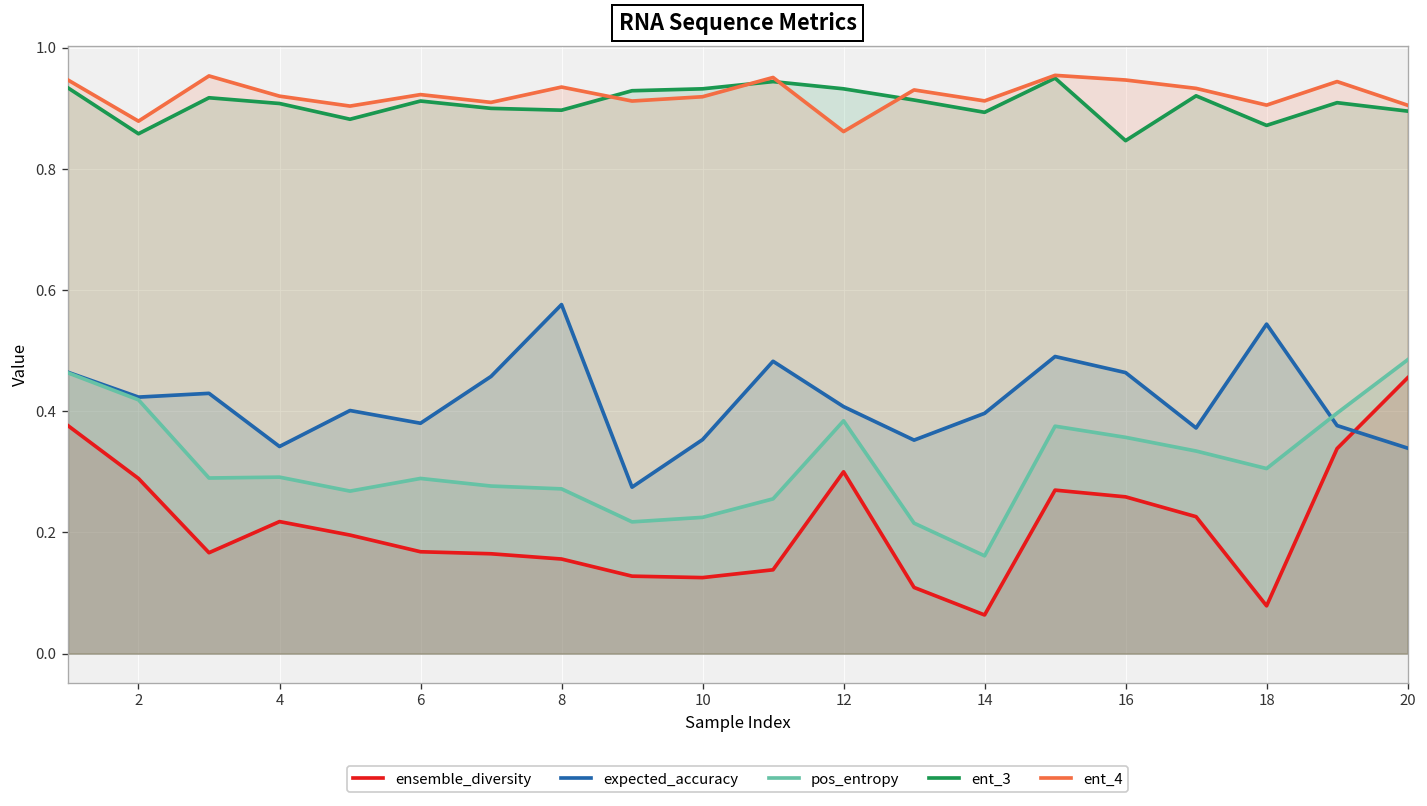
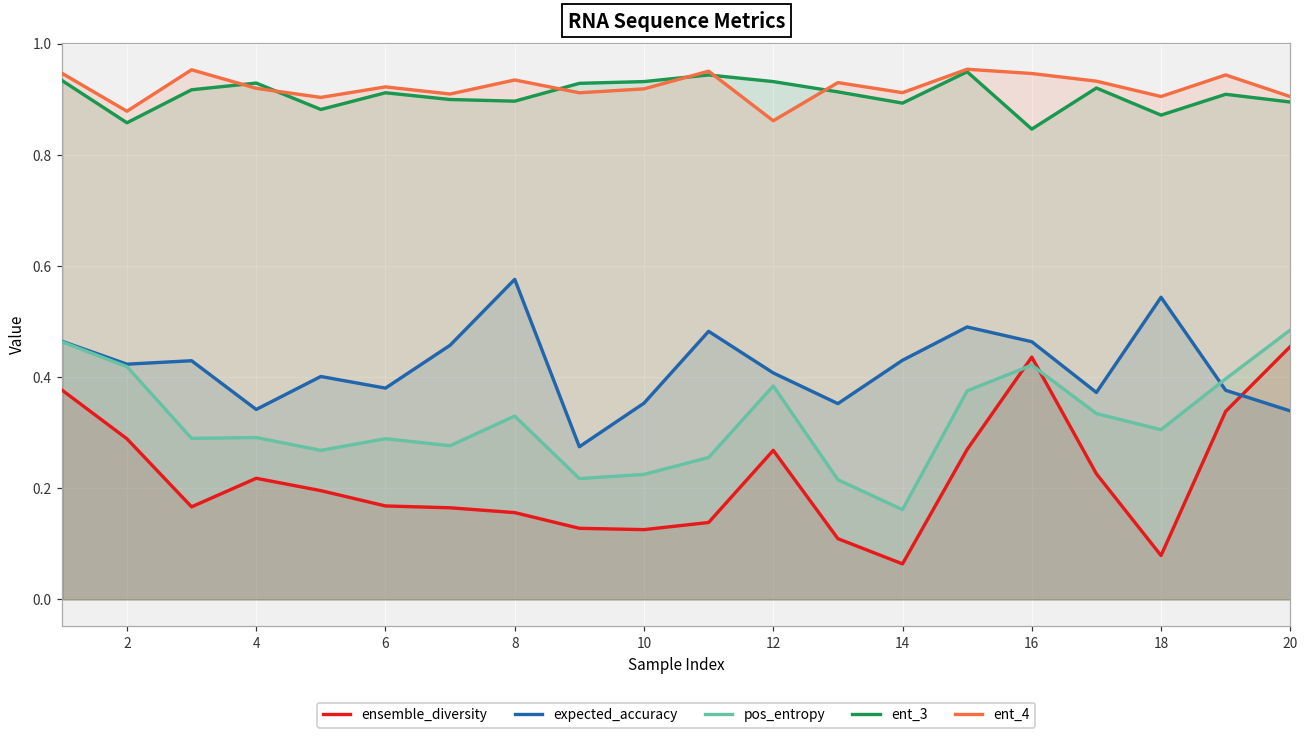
ent_3, 4: 0.91 -> 0.93
pos_entropy, 8: 0.27 -> 0.33
ensemble_diversity, 12: 0.30 -> 0.27
expected_accuracy, 14: 0.40 -> 0.43
ensemble_diversity, 16: 0.26 -> 0.44
pos_entropy, 16: 0.36 -> 0.42
